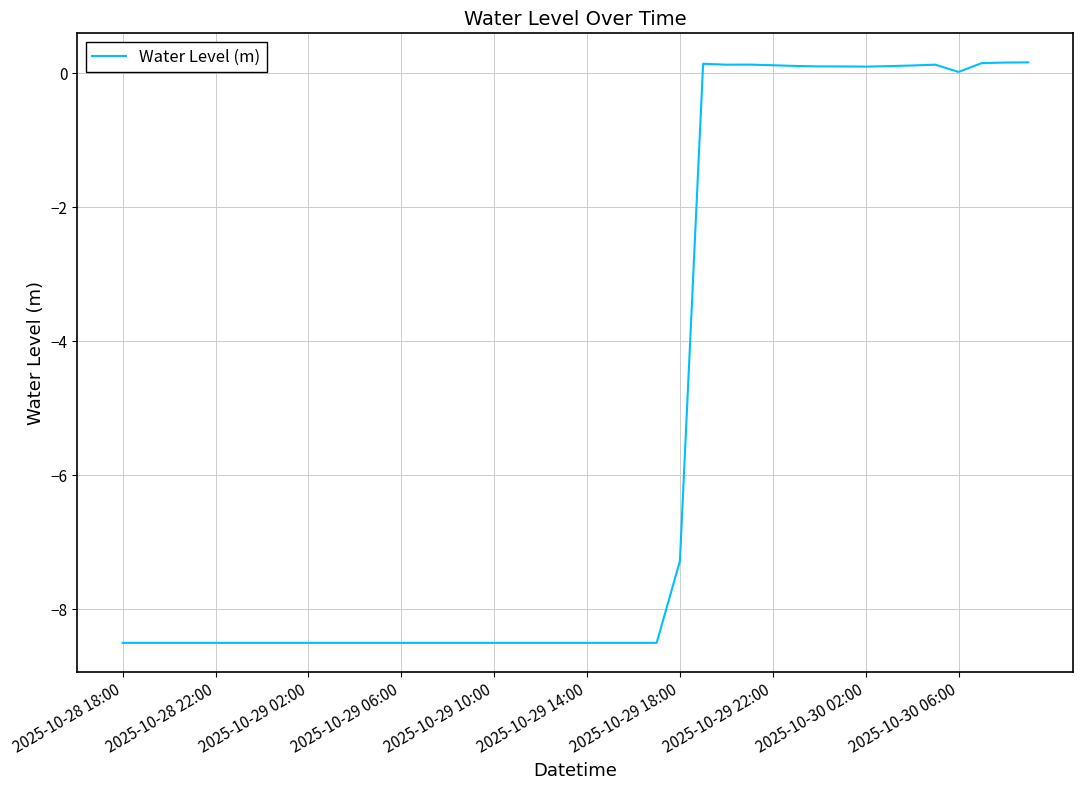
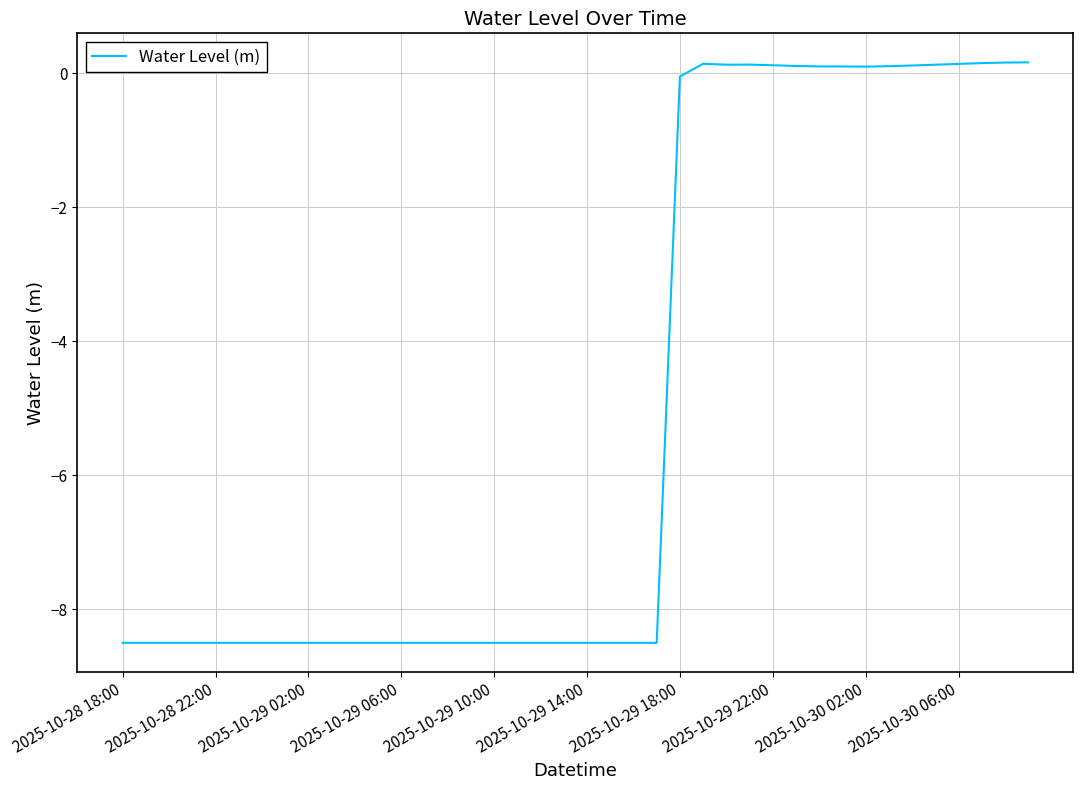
2025-10-29 18:00: -7.3 -> 0.0
2025-10-30 06:00: 0.0 -> 0.1
